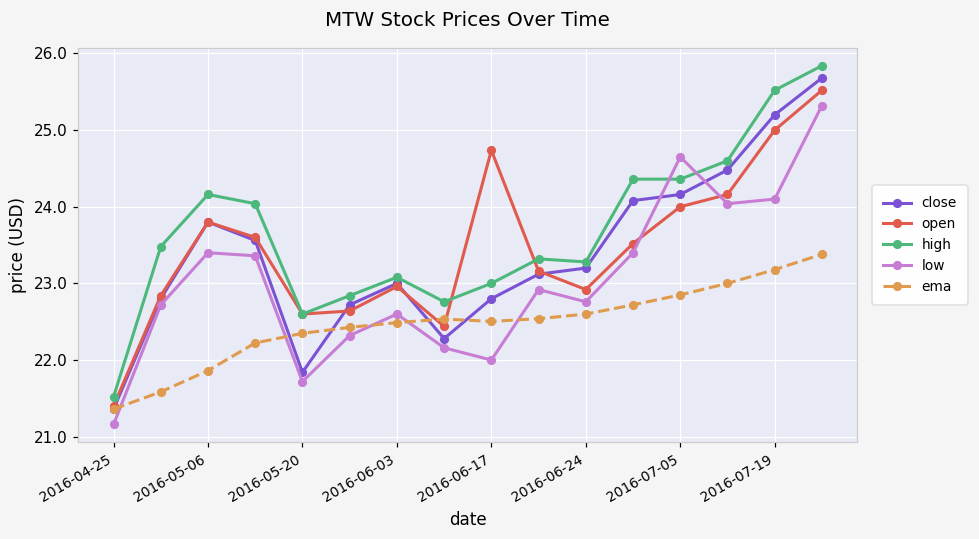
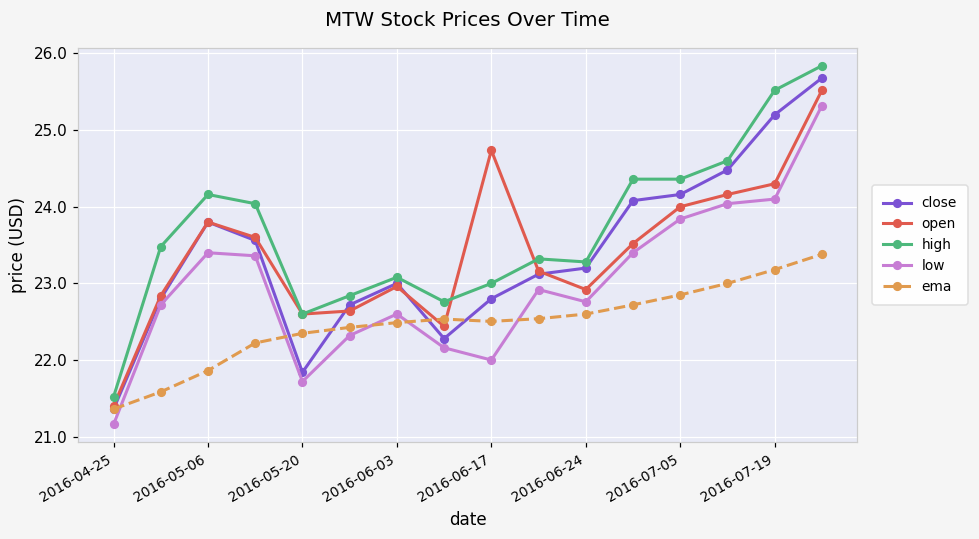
low, 2016-07-05: 24.7 -> 23.8
open, 2016-07-19: 25.0 -> 24.3
